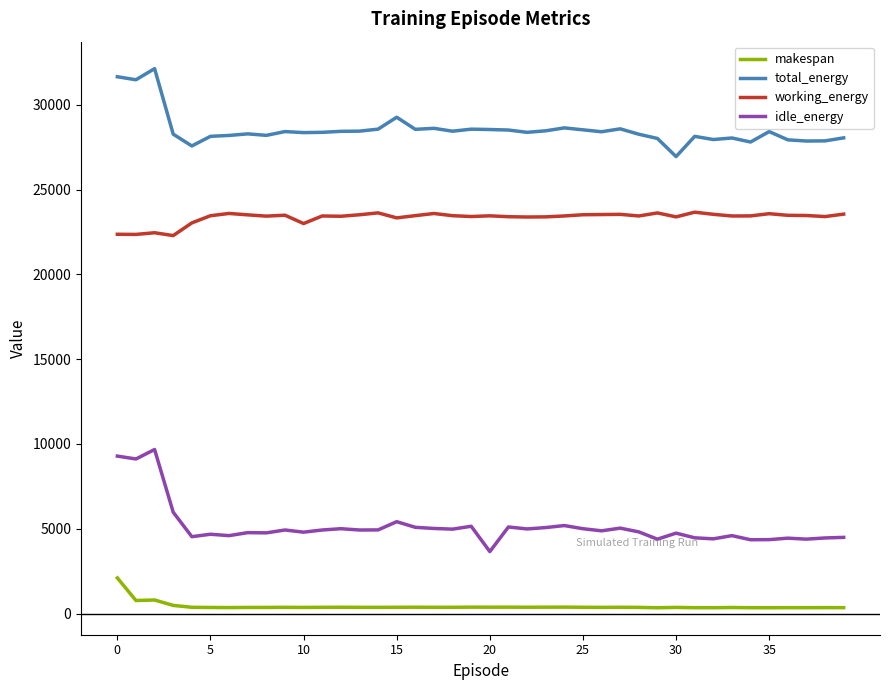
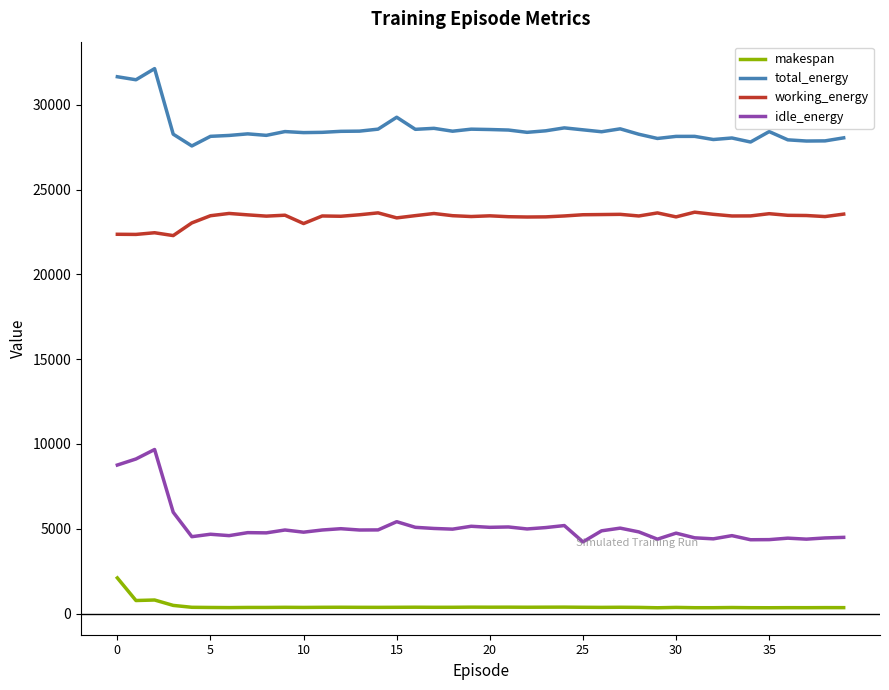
idle_energy, 0: 9300 -> 8800
idle_energy, 20: 3700 -> 5100
idle_energy, 25: 5000 -> 4200
total_energy, 30: 26900 -> 28100
